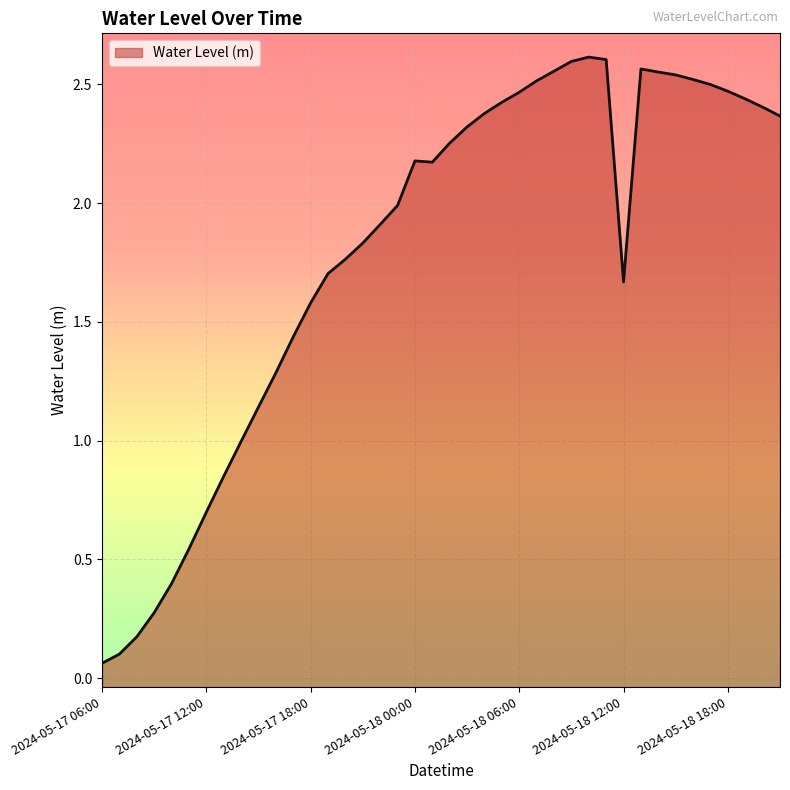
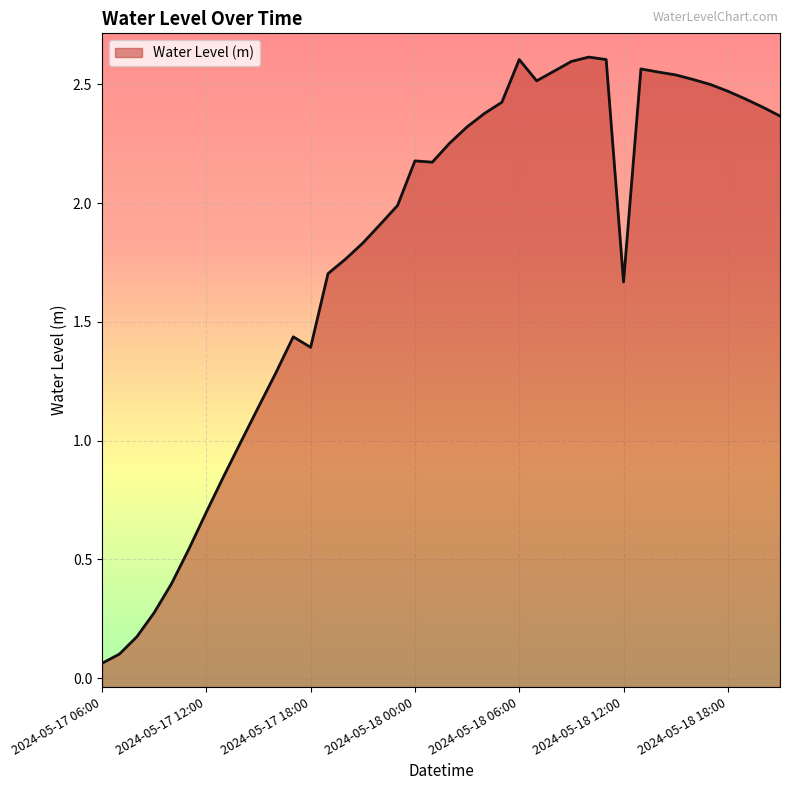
2024-05-17 18:00: 1.58 -> 1.39
2024-05-18 06:00: 2.47 -> 2.60
